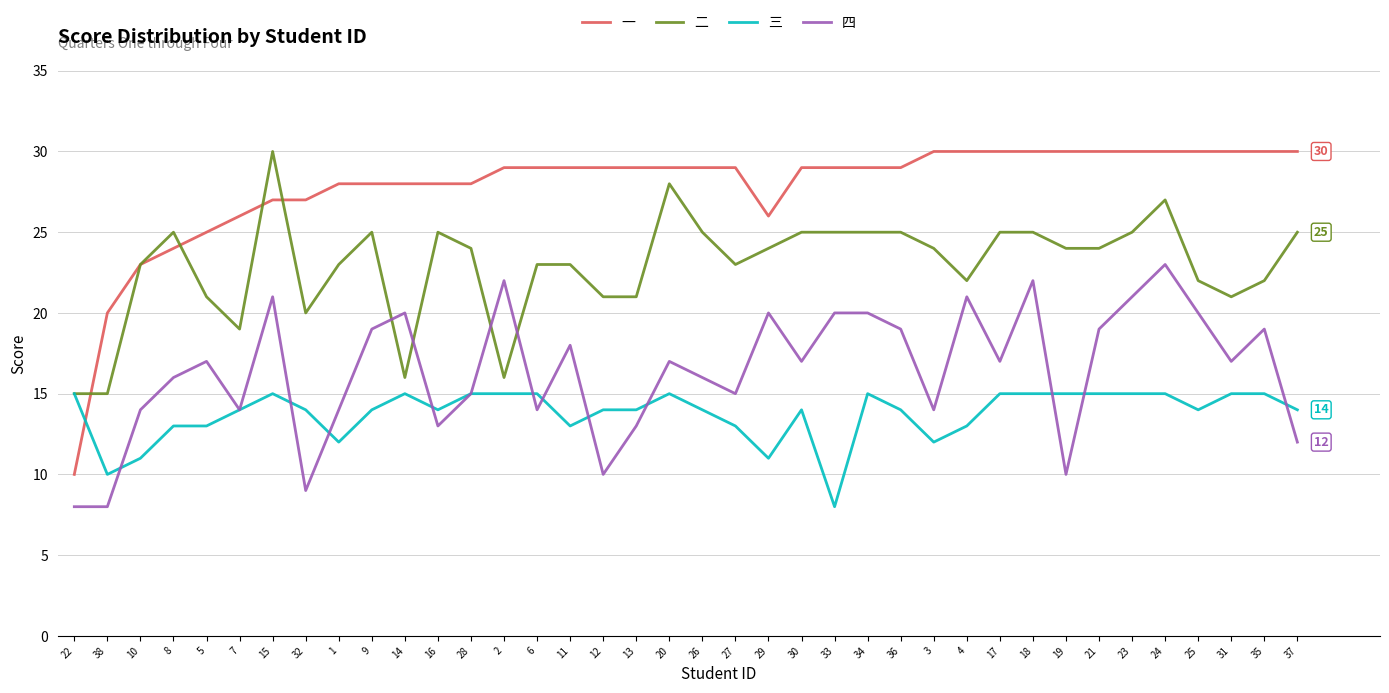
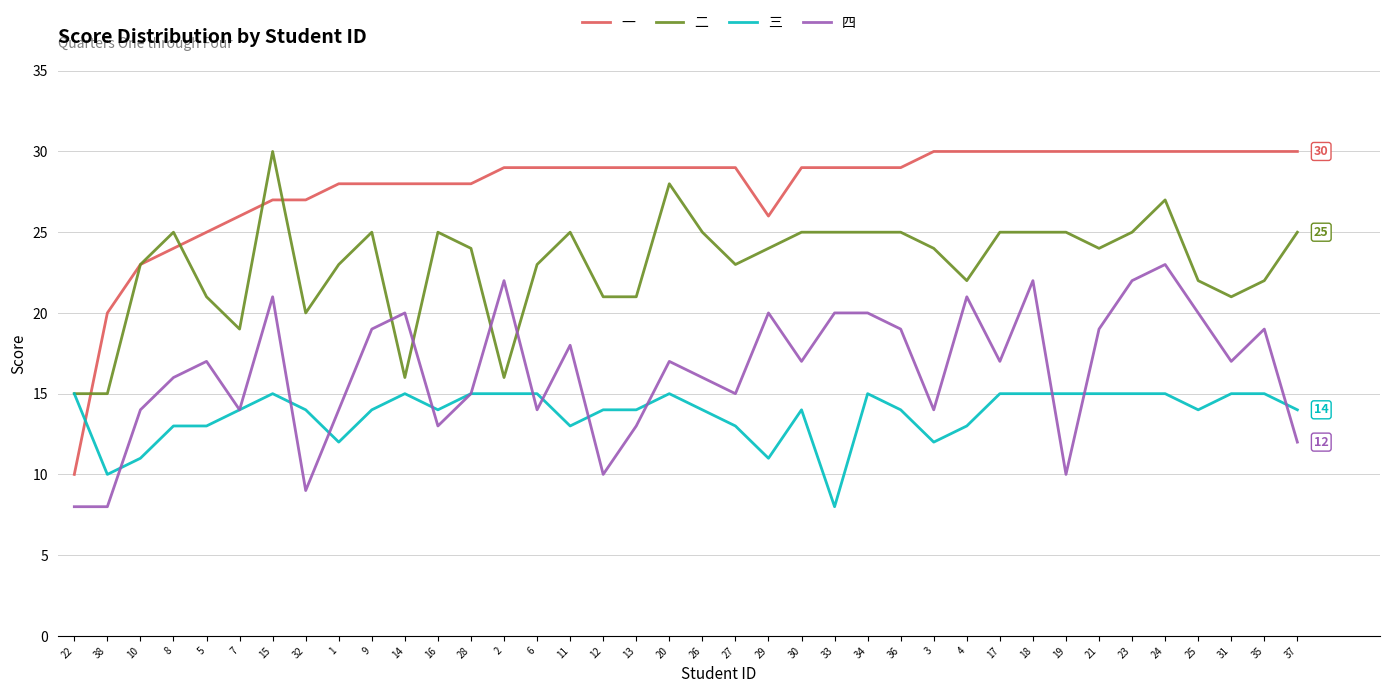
二, 11: 23 -> 25
二, 19: 24 -> 25
四, 23: 21 -> 22
